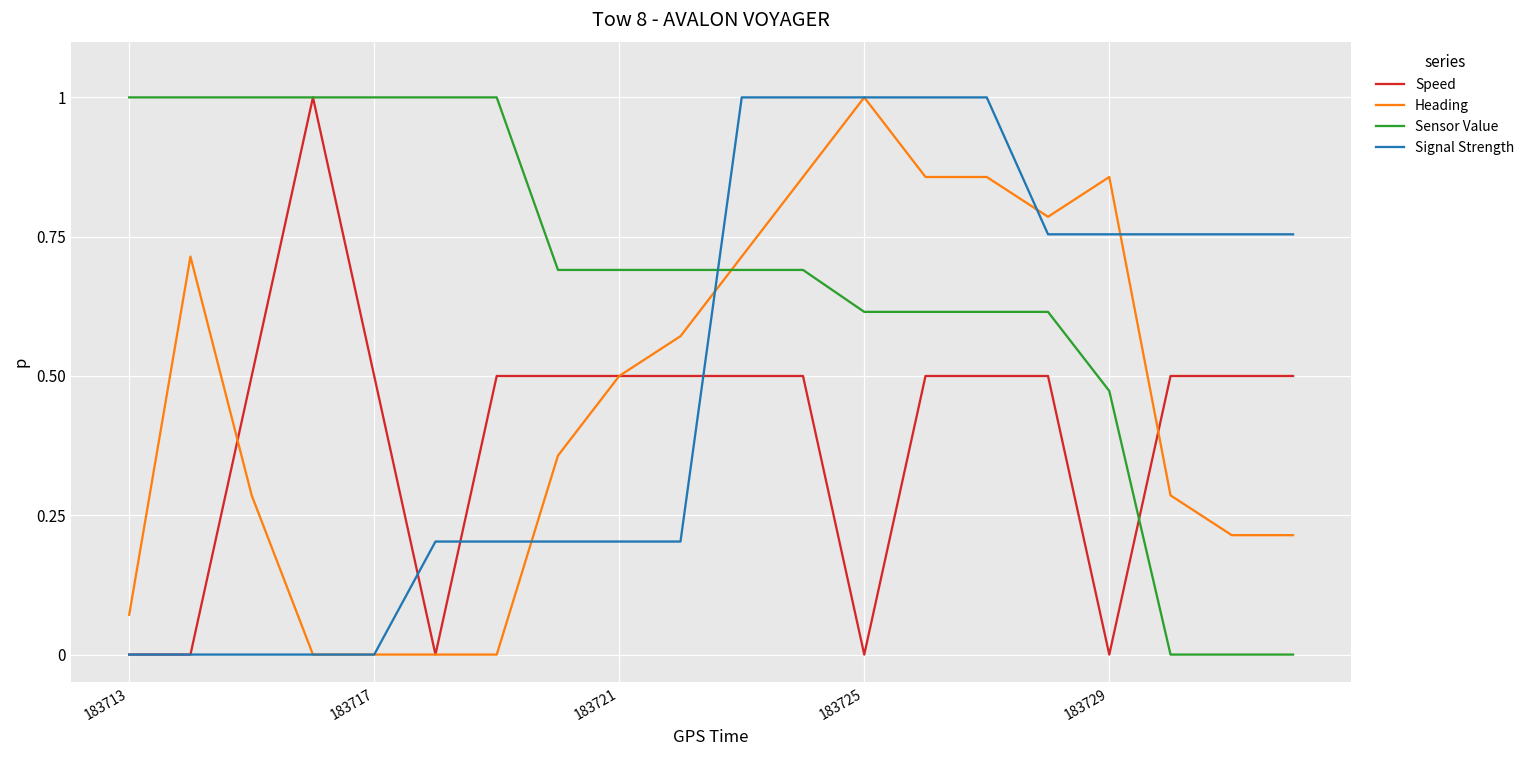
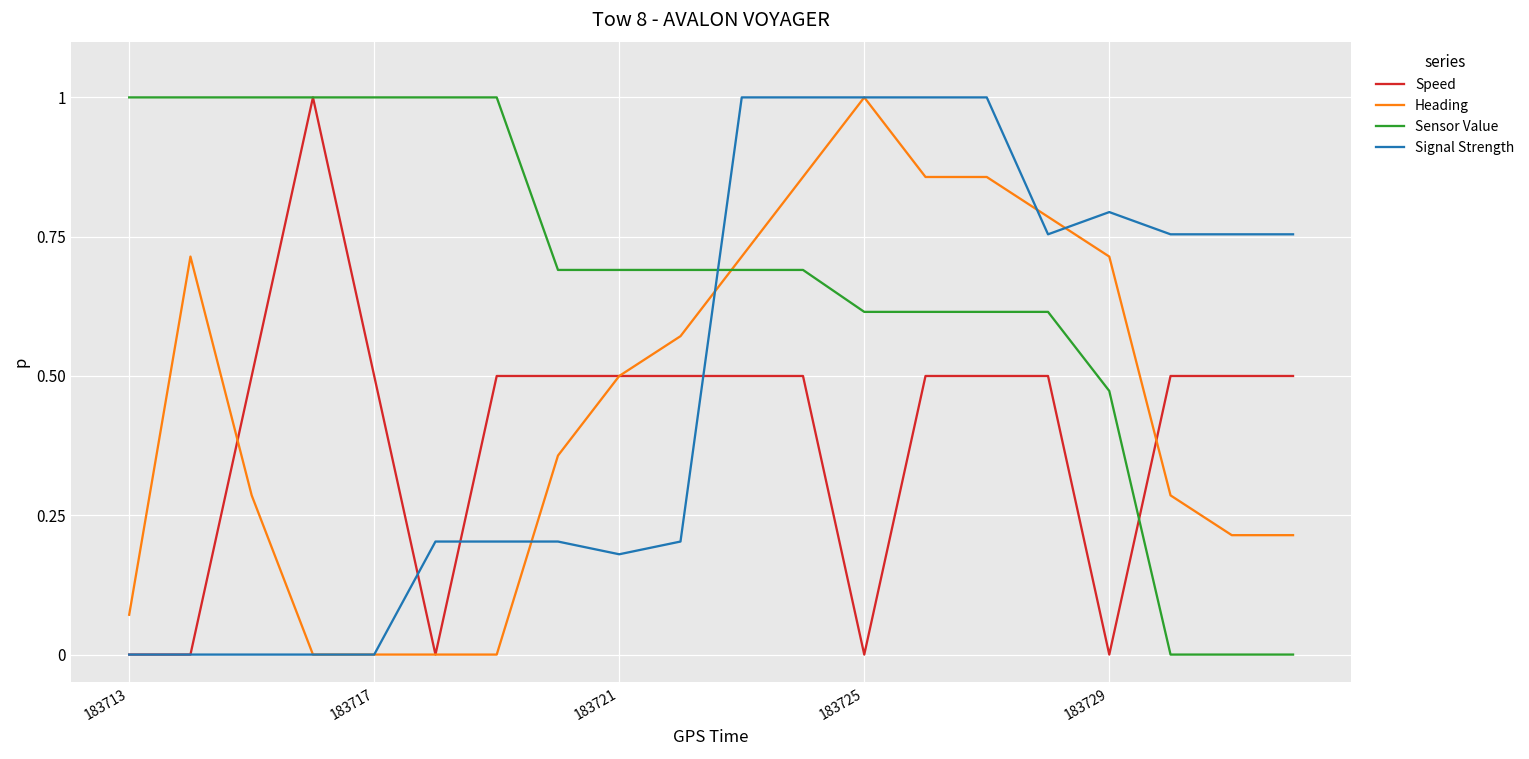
Signal Strength, 183721: 0.20 -> 0.18
Heading, 183729: 0.86 -> 0.71
Signal Strength, 183729: 0.75 -> 0.79
